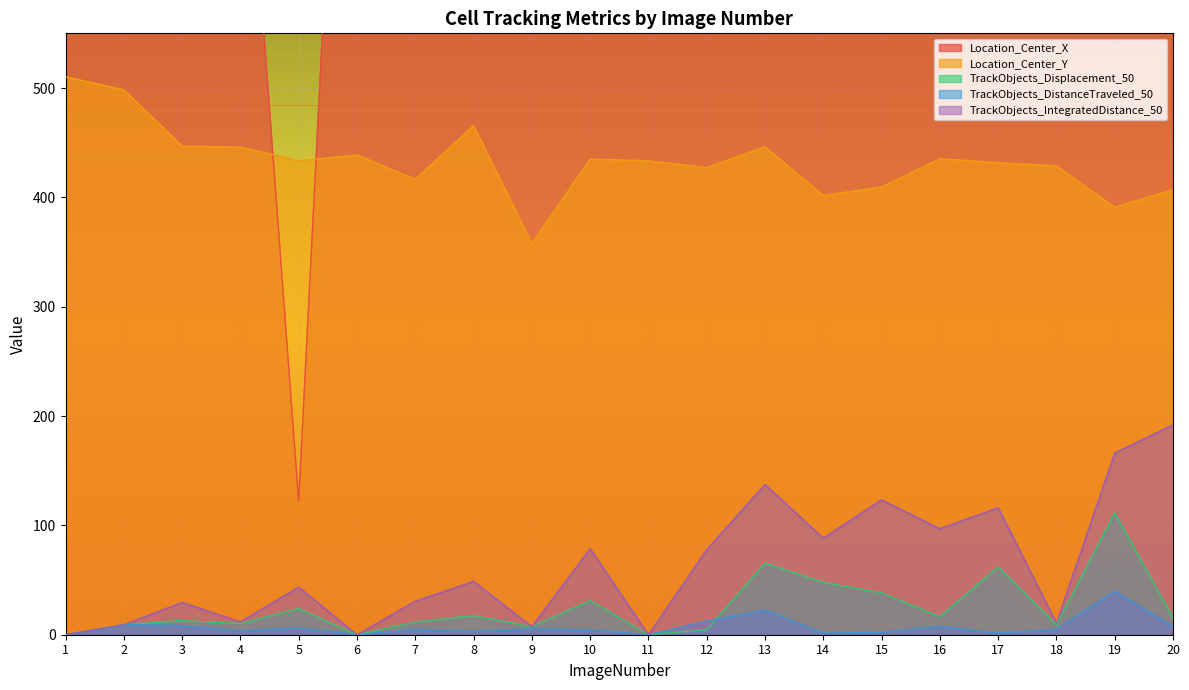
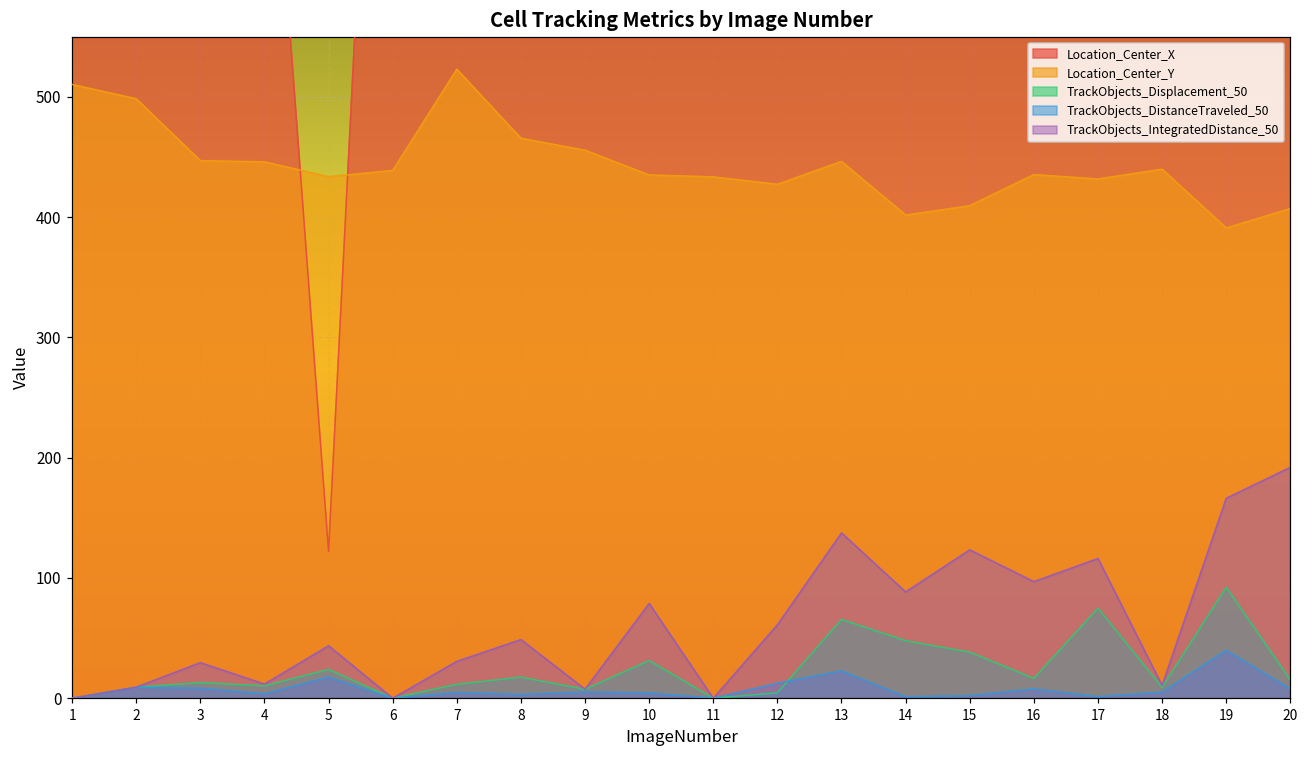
TrackObjects_DistanceTraveled_50, 5: 6 -> 18
Location_Center_Y, 7: 417 -> 523
Location_Center_Y, 9: 358 -> 456
TrackObjects_IntegratedDistance_50, 12: 78 -> 61
TrackObjects_Displacement_50, 17: 62 -> 75
Location_Center_Y, 18: 429 -> 440
TrackObjects_Displacement_50, 19: 111 -> 92
